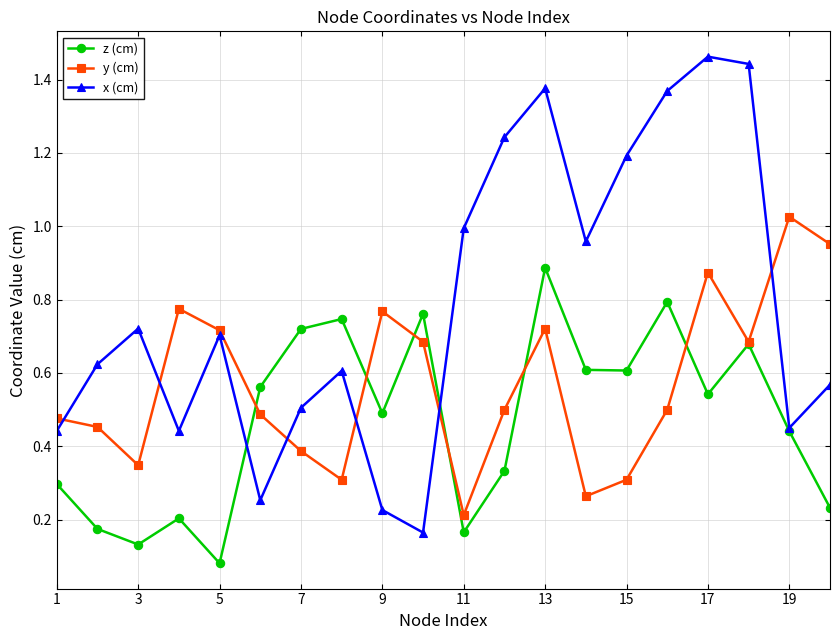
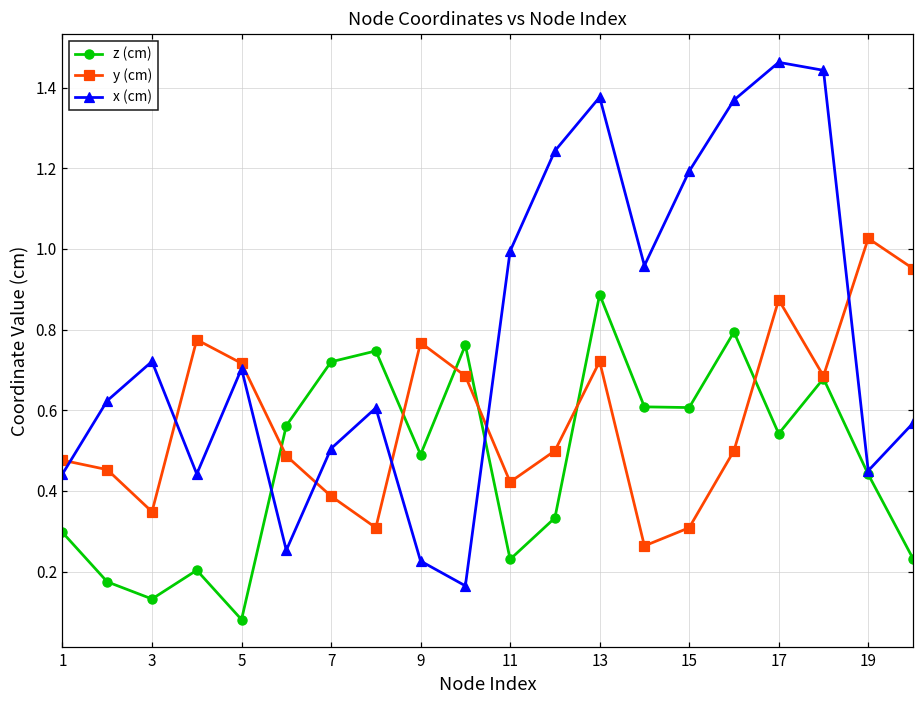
z (cm), 11: 0.17 -> 0.23
y (cm), 11: 0.21 -> 0.42
